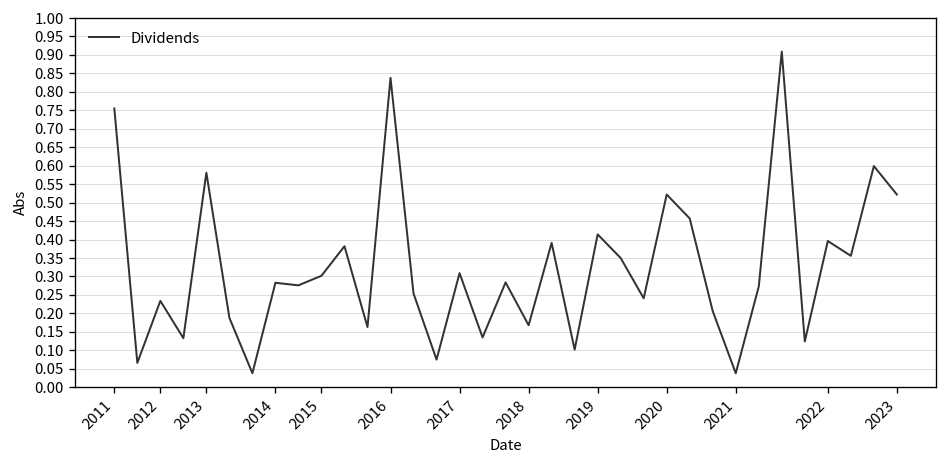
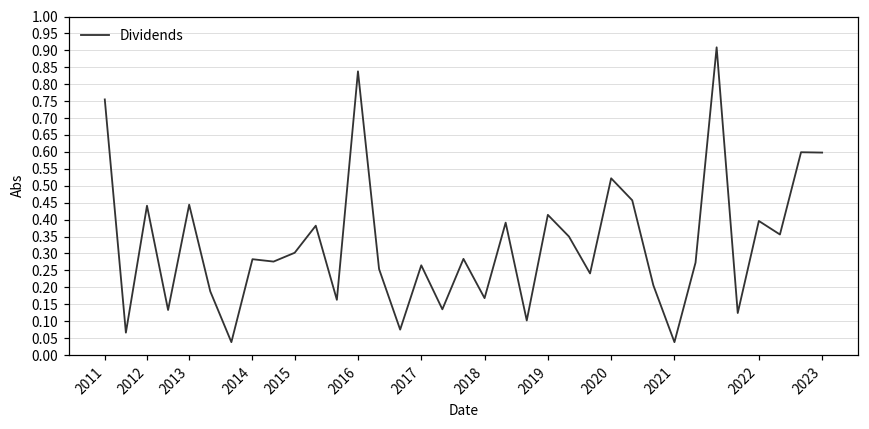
2012: 0.23 -> 0.44
2013: 0.58 -> 0.44
2017: 0.31 -> 0.27
2023: 0.52 -> 0.60
